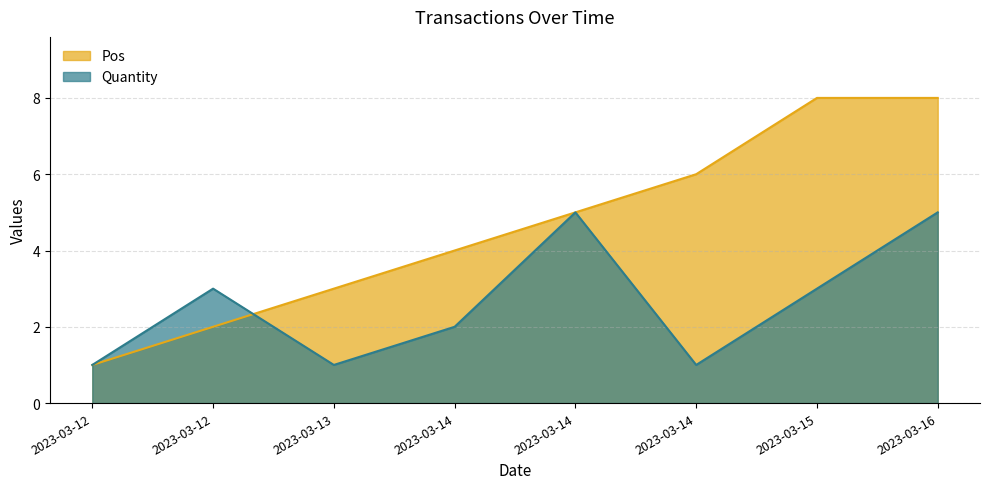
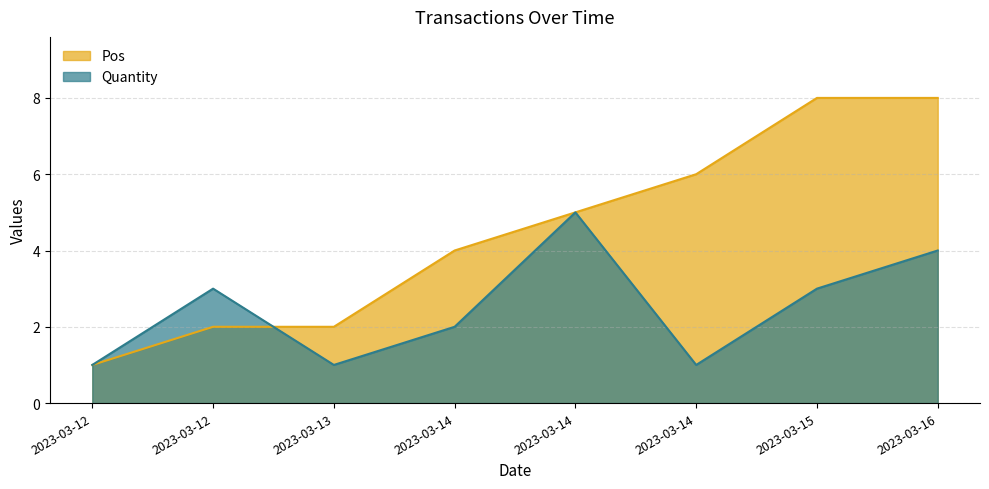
Pos, 2023-03-13: 3 -> 2
Quantity, 2023-03-16: 5 -> 4
